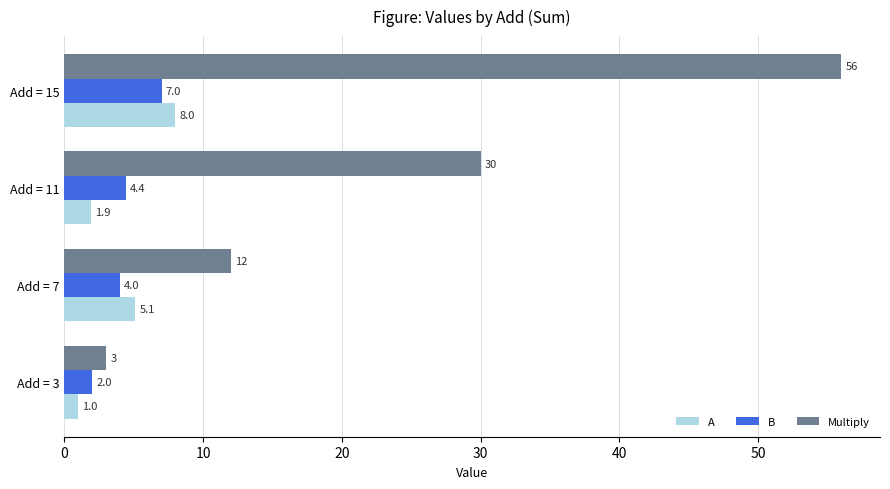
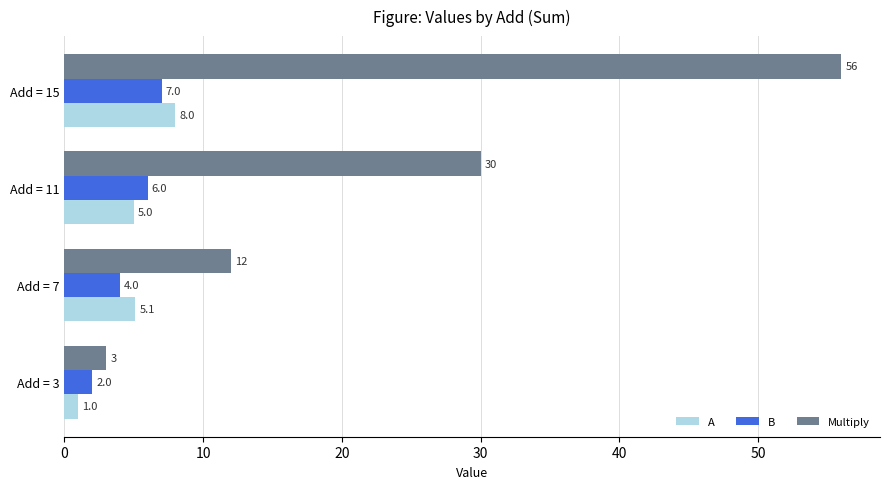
B, Add = 11: 4.4 -> 6.0
A, Add = 11: 1.9 -> 5.0
